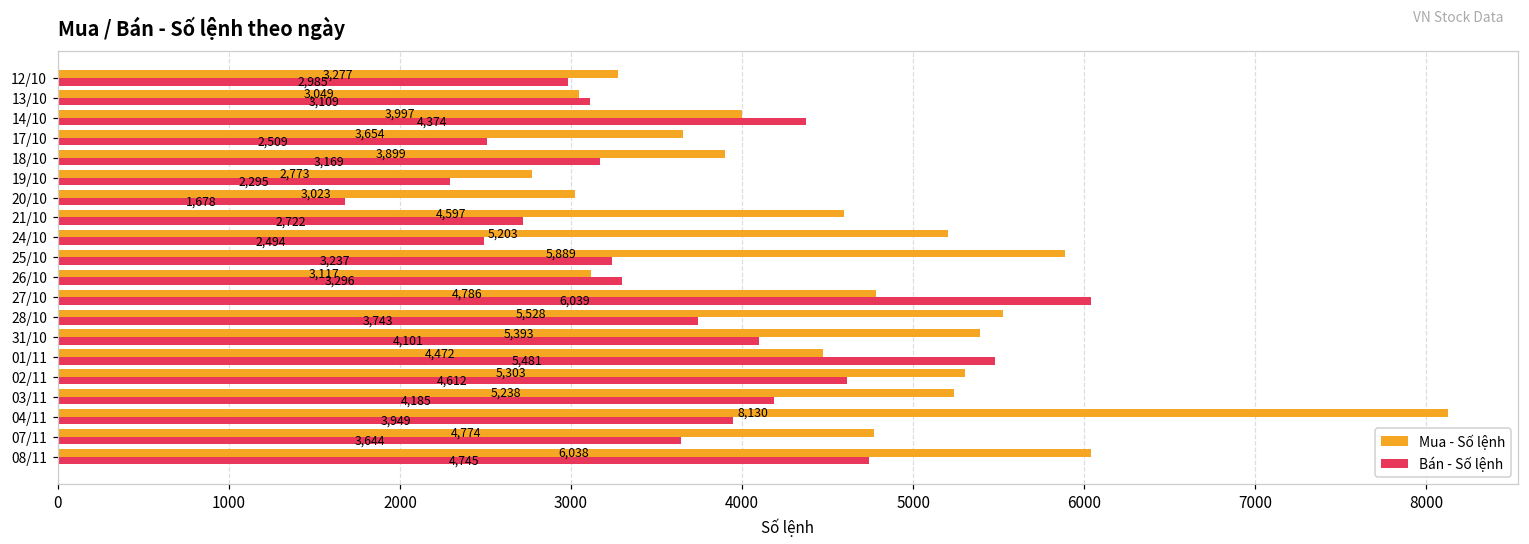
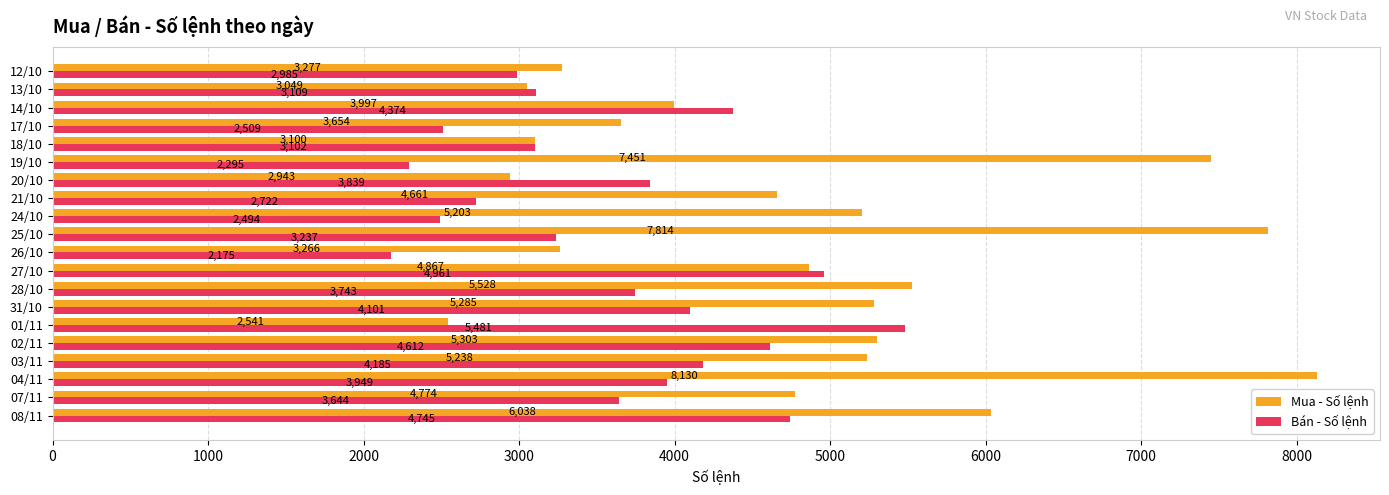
Mua - Số lệnh, 18/10: 3,899 -> 3,100
Bán - Số lệnh, 18/10: 3,169 -> 3,102
Mua - Số lệnh, 19/10: 2,773 -> 7,451
Mua - Số lệnh, 20/10: 3,023 -> 2,943
Bán - Số lệnh, 20/10: 1,678 -> 3,839
Mua - Số lệnh, 21/10: 4,597 -> 4,661
Mua - Số lệnh, 25/10: 5,889 -> 7,814
Mua - Số lệnh, 26/10: 3,117 -> 3,266
Bán - Số lệnh, 26/10: 3,296 -> 2,175
Mua - Số lệnh, 27/10: 4,786 -> 4,867
Bán - Số lệnh, 27/10: 6,039 -> 4,961
Mua - Số lệnh, 31/10: 5,393 -> 5,285
Mua - Số lệnh, 01/11: 4,472 -> 2,541
